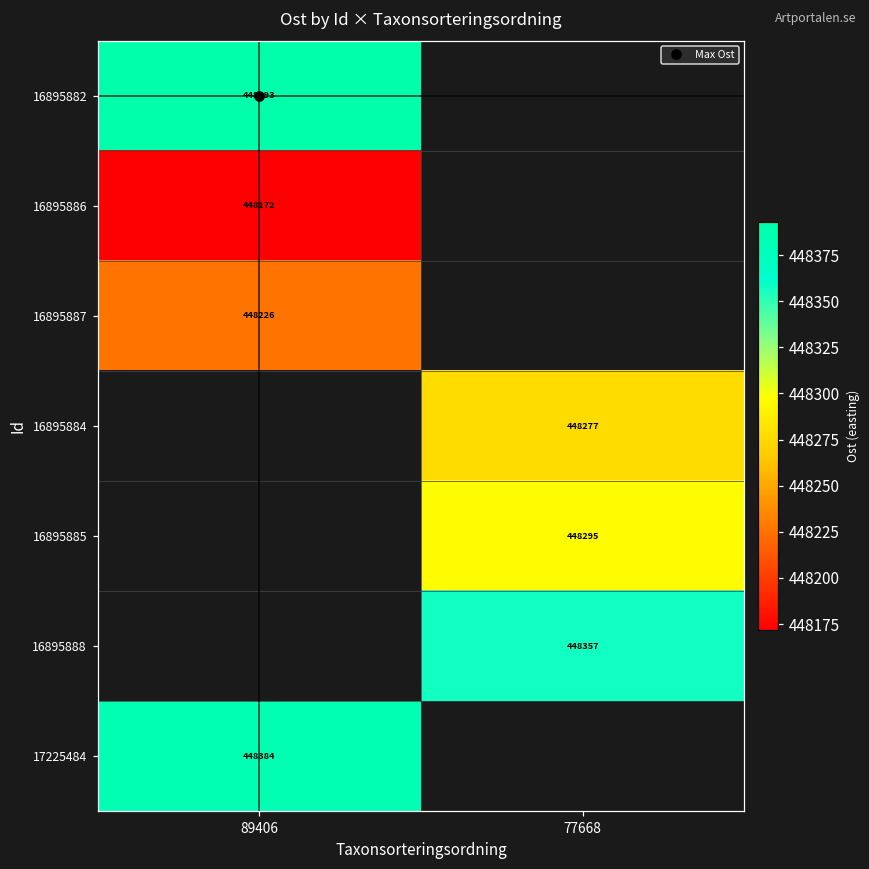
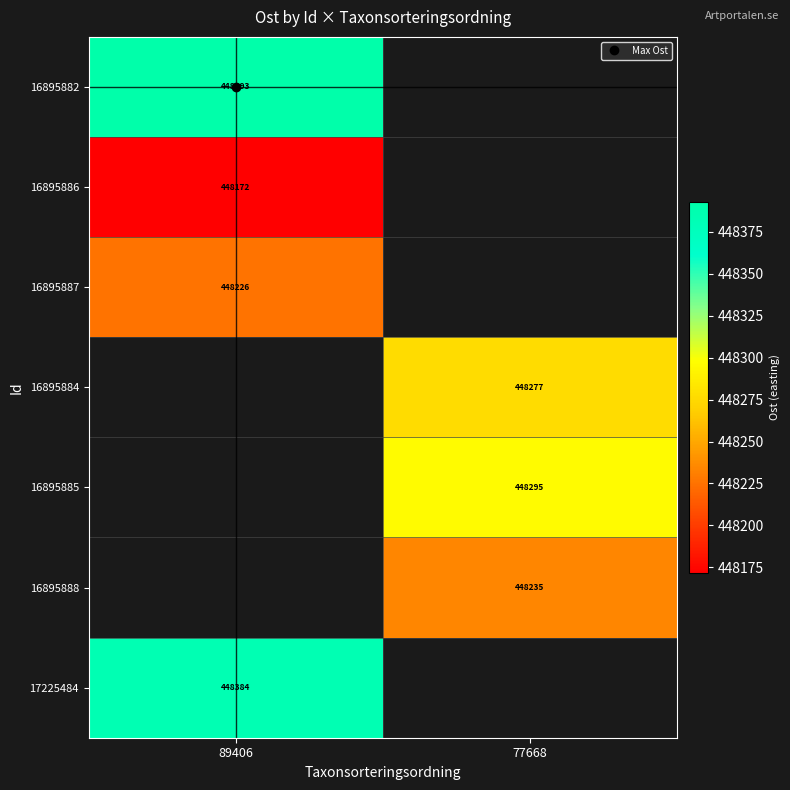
16895888, 77668: 448357 -> 448235
